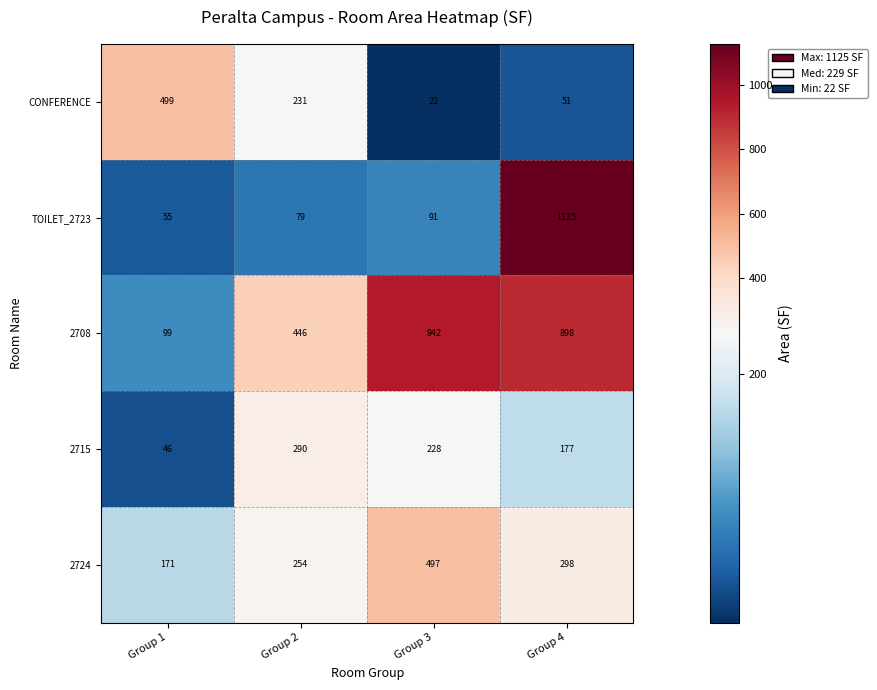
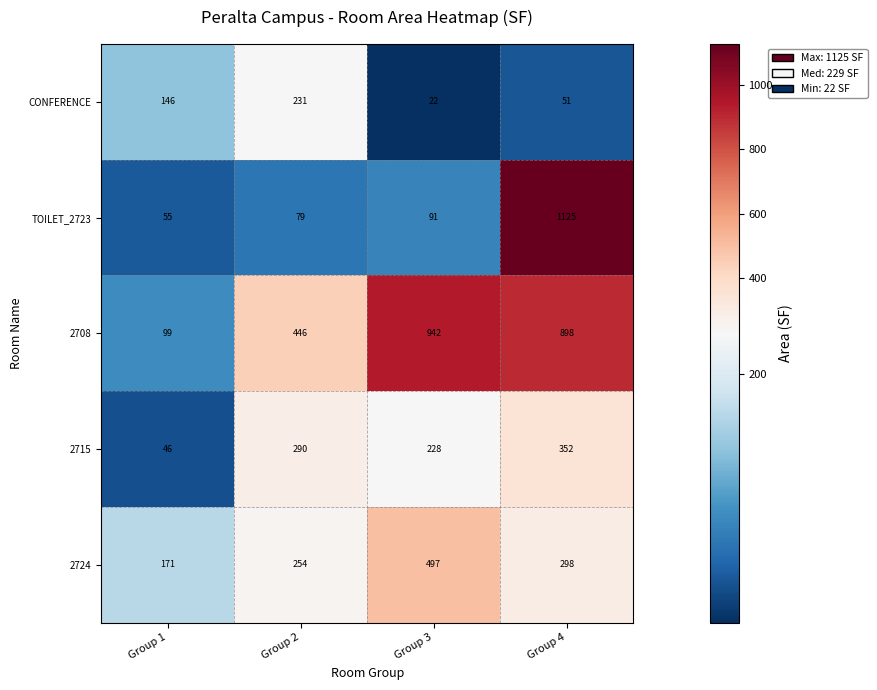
CONFERENCE, Group 1: 499 -> 146
2715, Group 4: 177 -> 352
